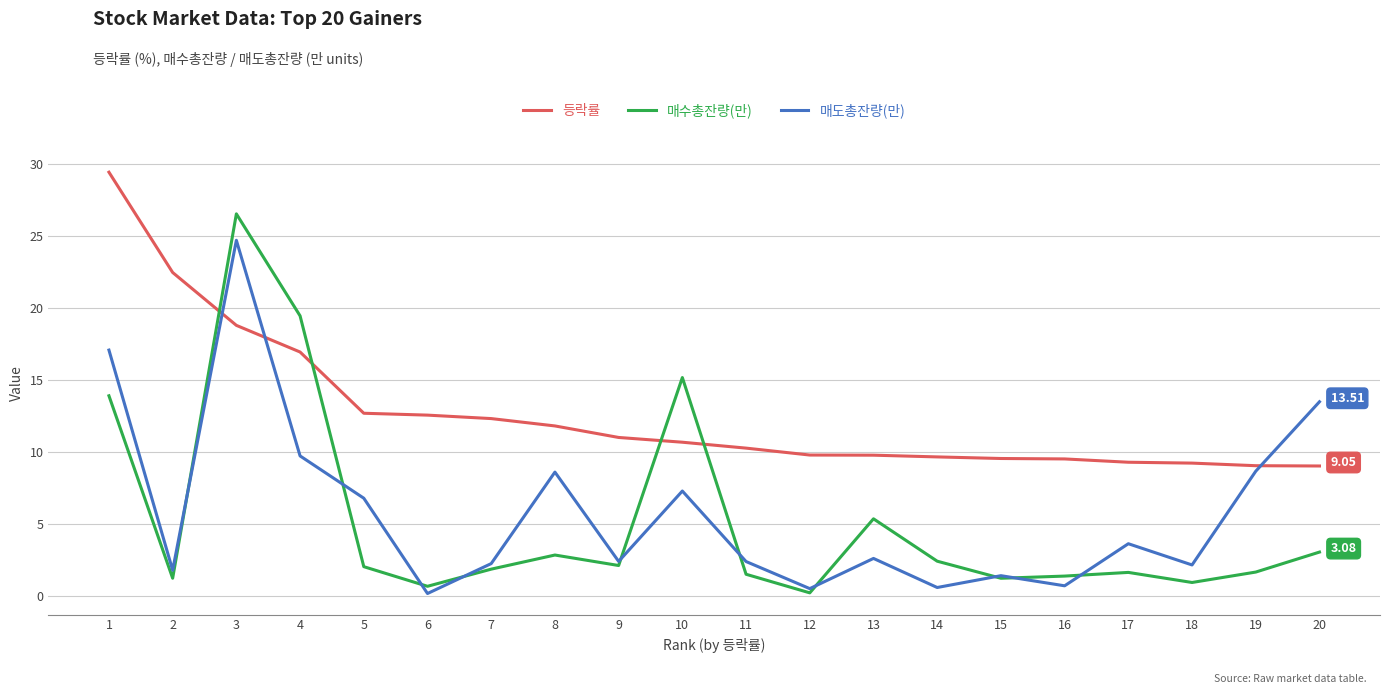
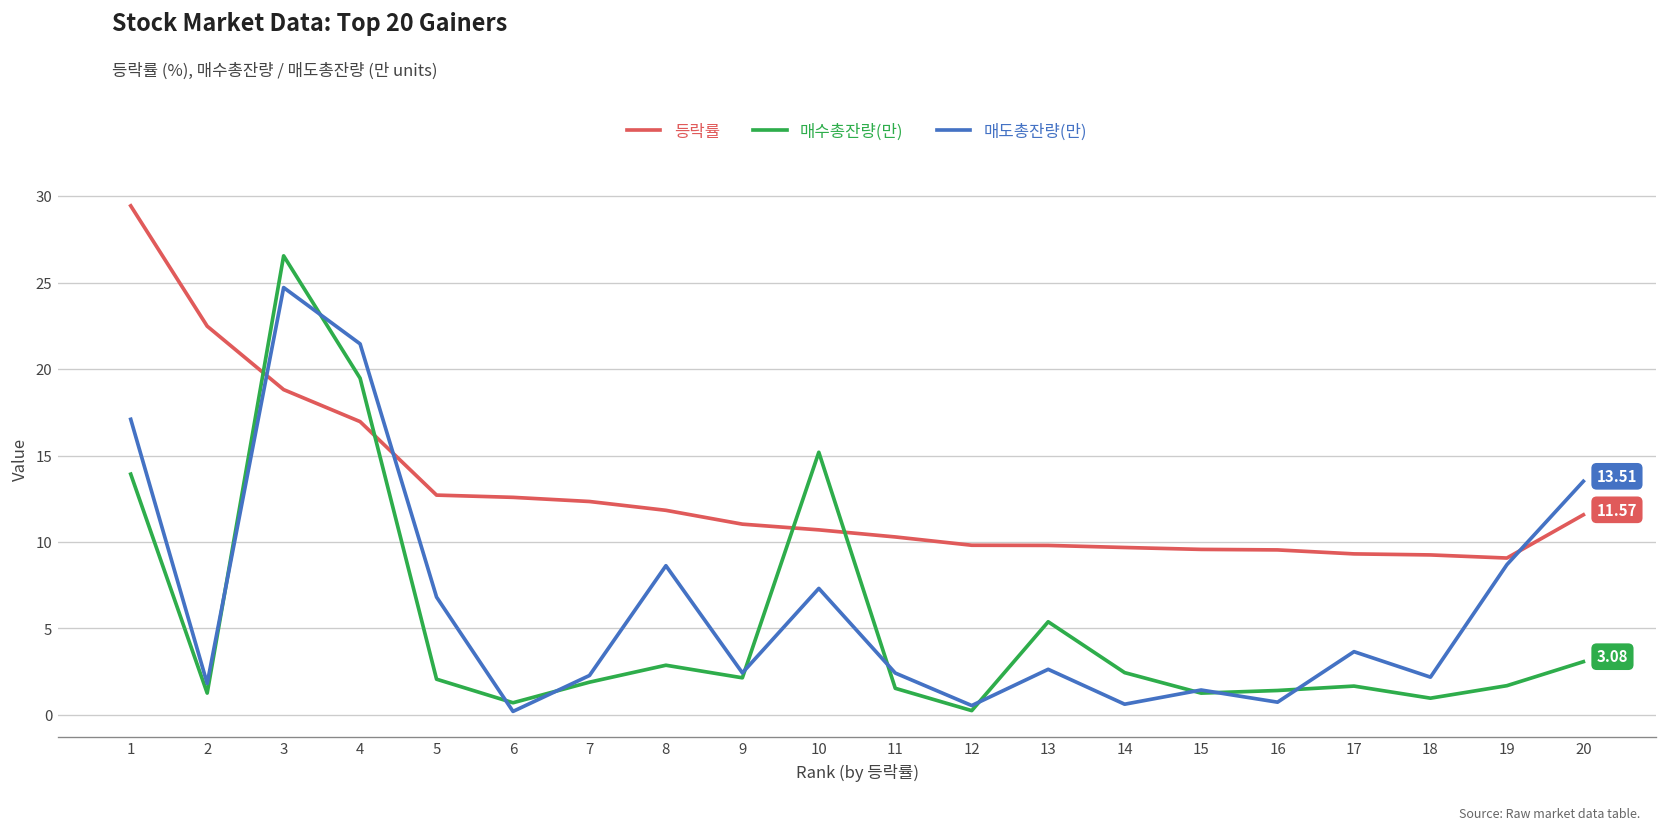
매도총잔량(만), 4: 9.7 -> 21.5
등락률, 20: 9.05 -> 11.57
